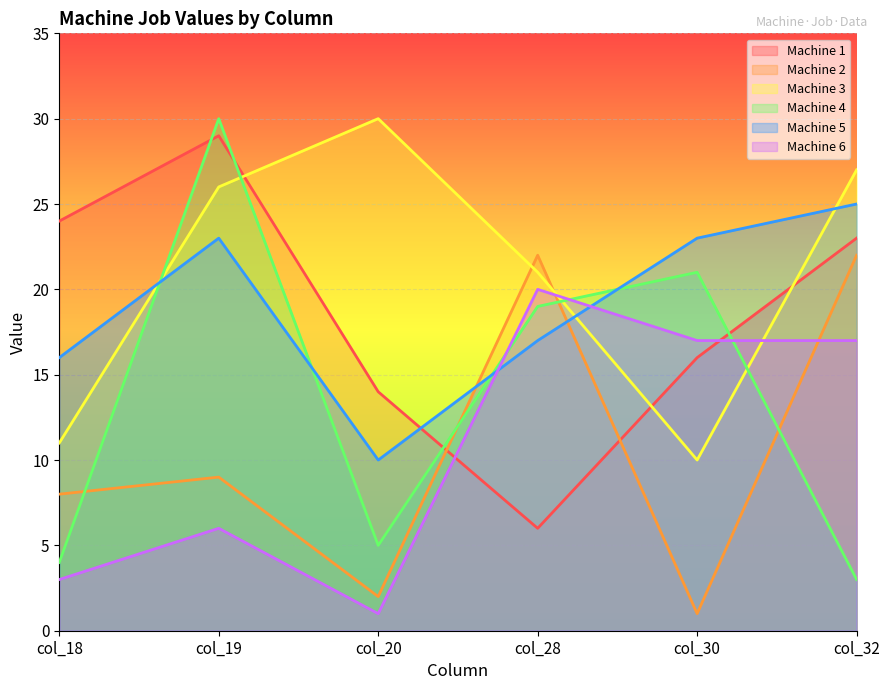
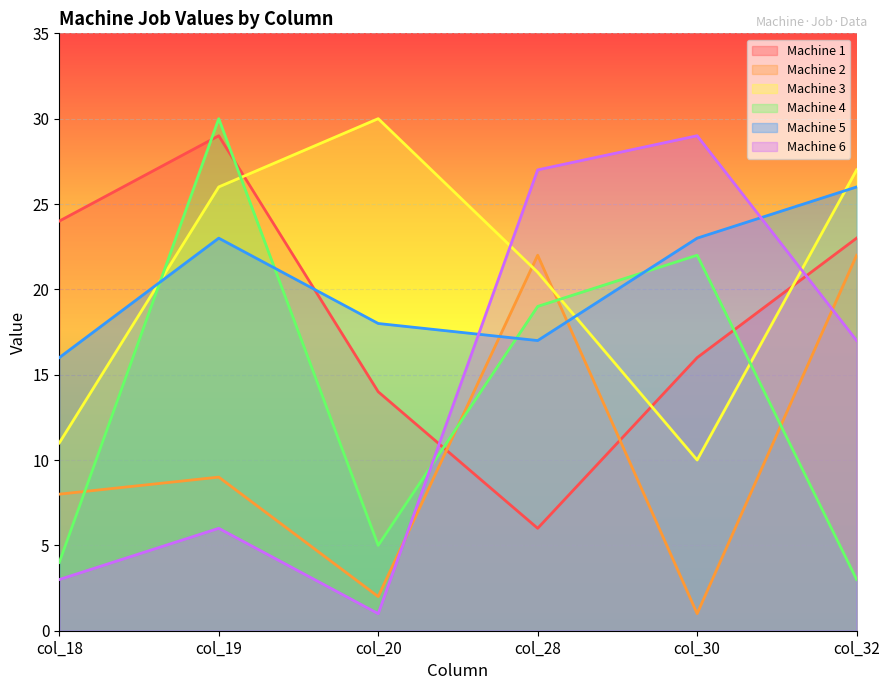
Machine 5, col_20: 10 -> 18
Machine 6, col_28: 20 -> 27
Machine 4, col_30: 21 -> 22
Machine 6, col_30: 17 -> 29
Machine 5, col_32: 25 -> 26
